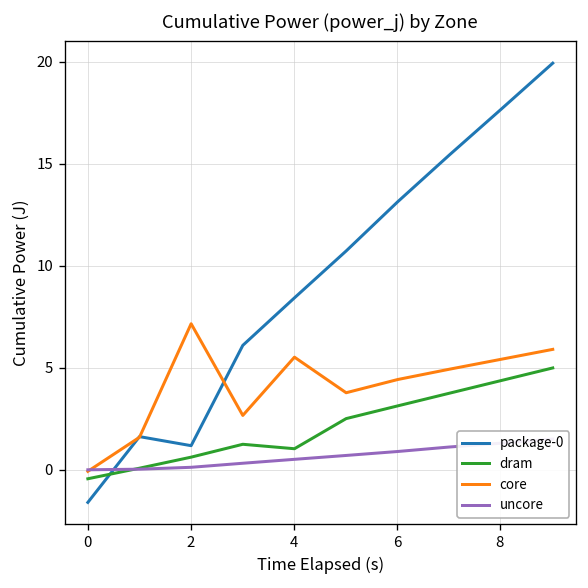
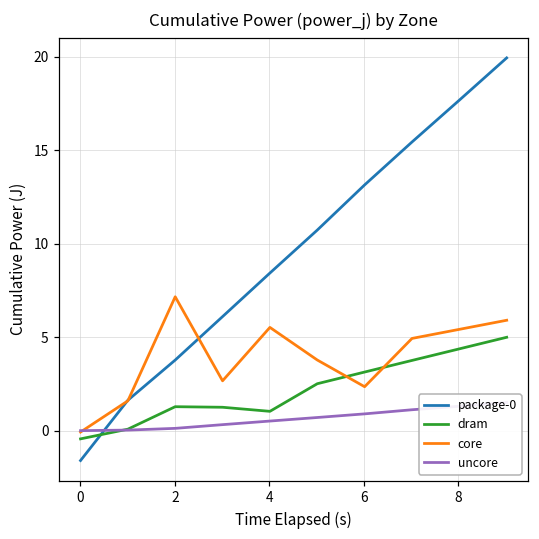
package-0, 2: 1.2 -> 3.8
dram, 2: 0.6 -> 1.3
core, 6: 4.4 -> 2.3
